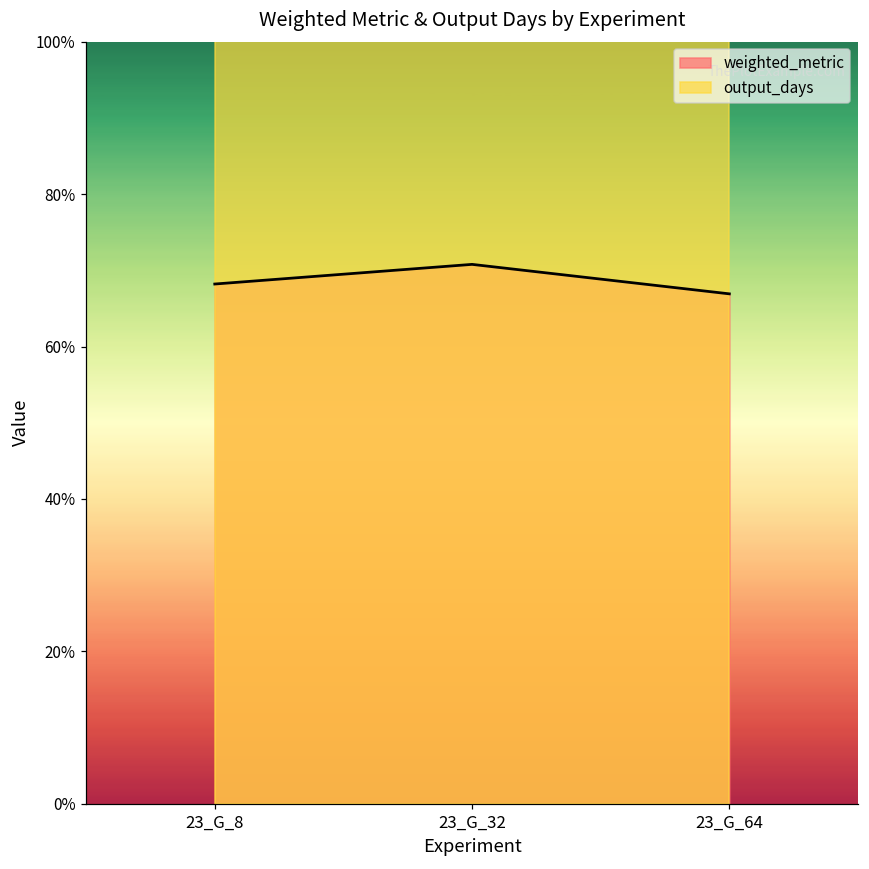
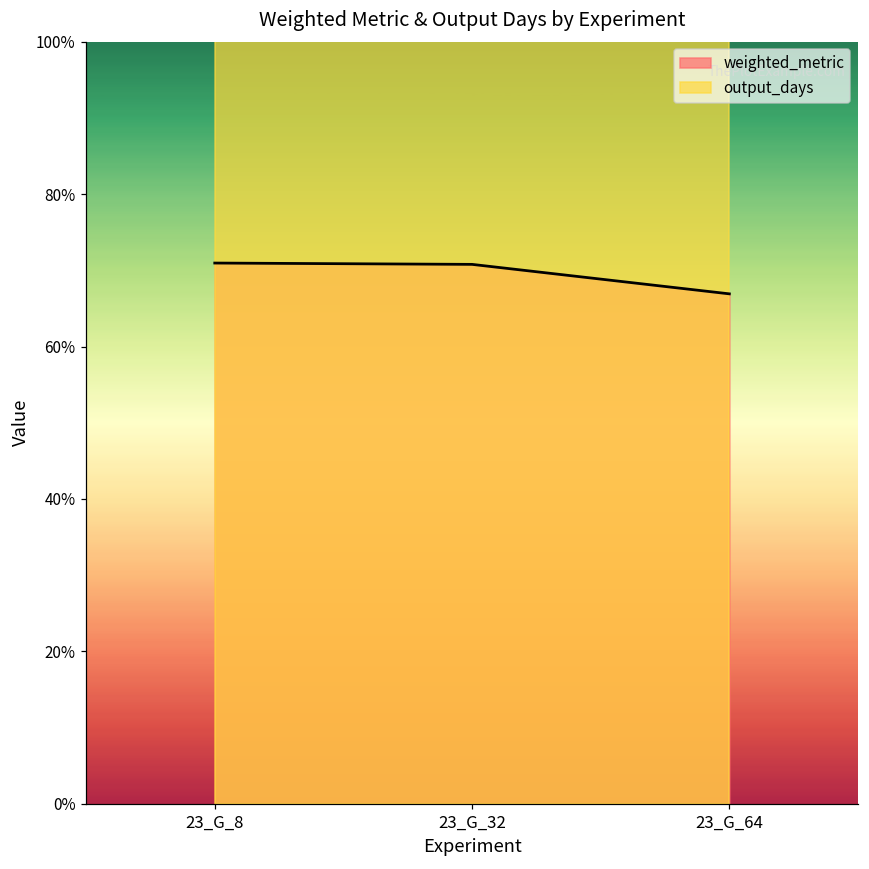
weighted_metric, 23_G_8: 68% -> 71%
